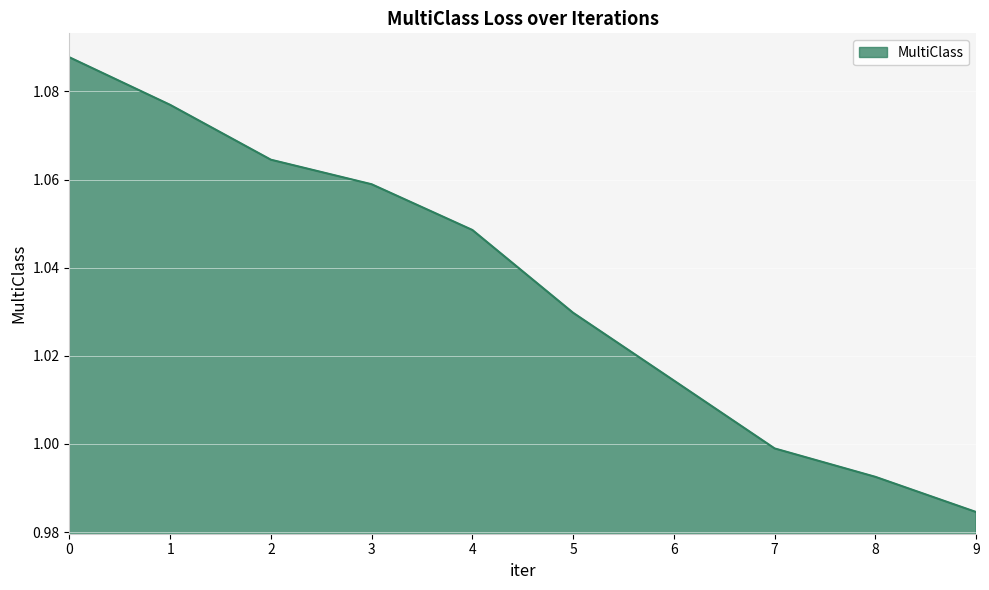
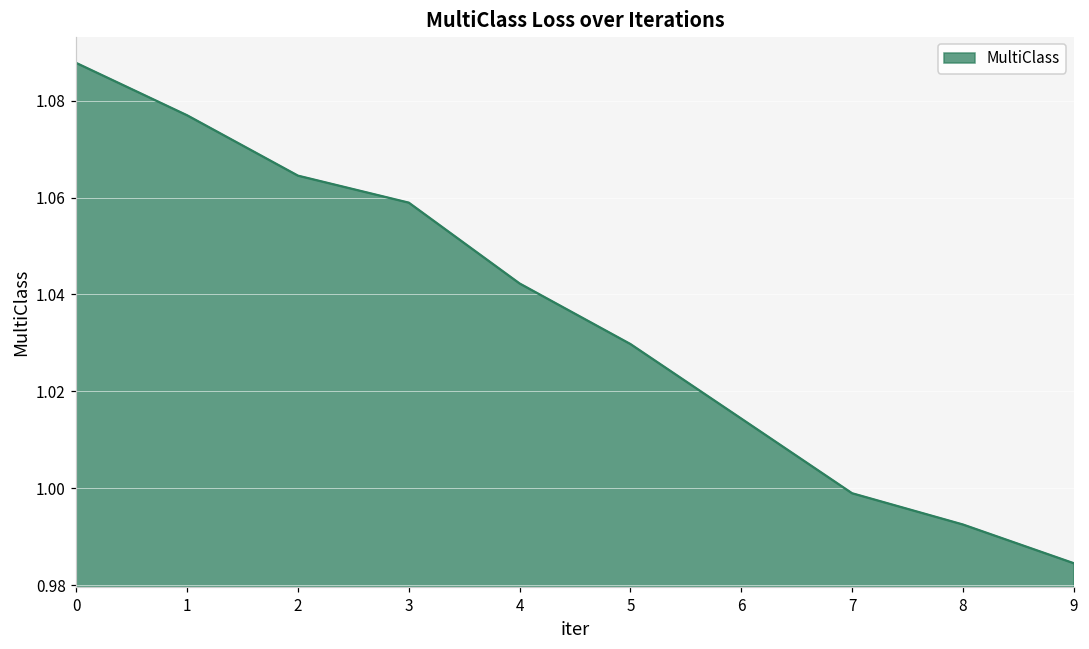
4: 1.049 -> 1.042
